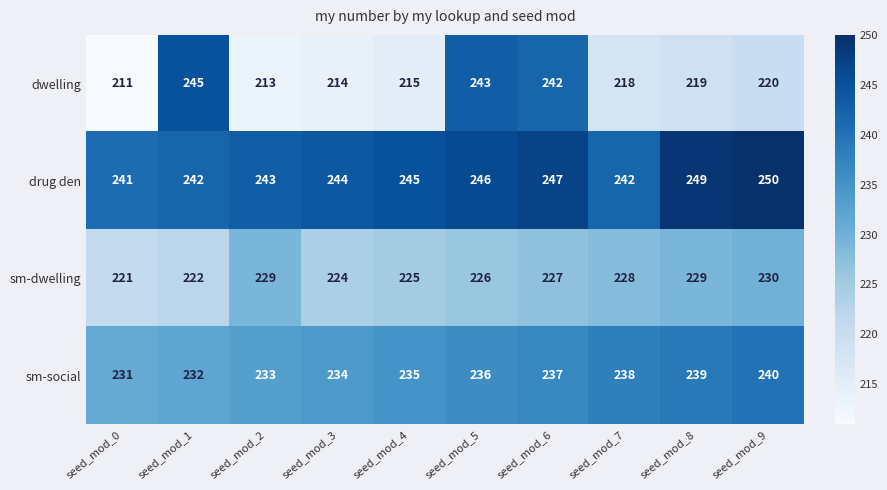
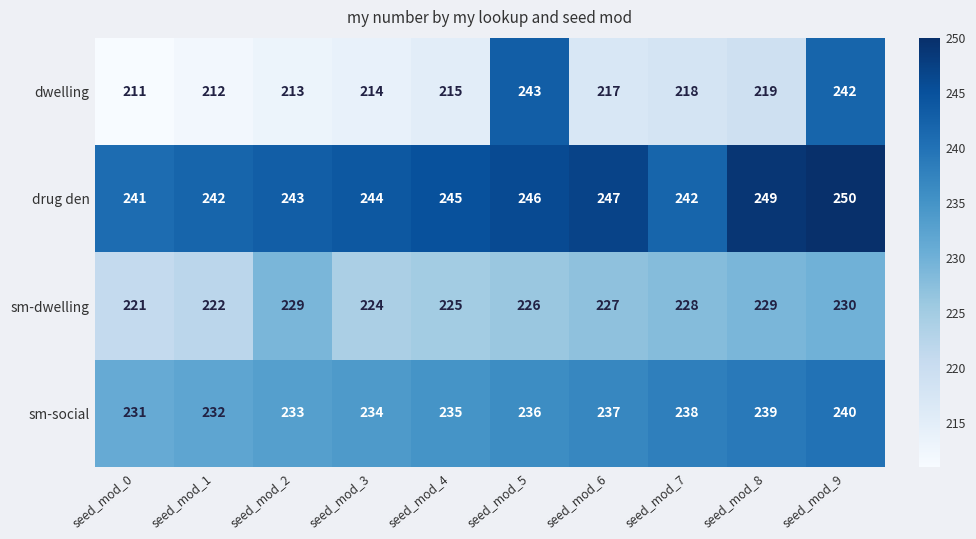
dwelling, seed_mod_1: 245 -> 212
dwelling, seed_mod_6: 242 -> 217
dwelling, seed_mod_9: 220 -> 242
